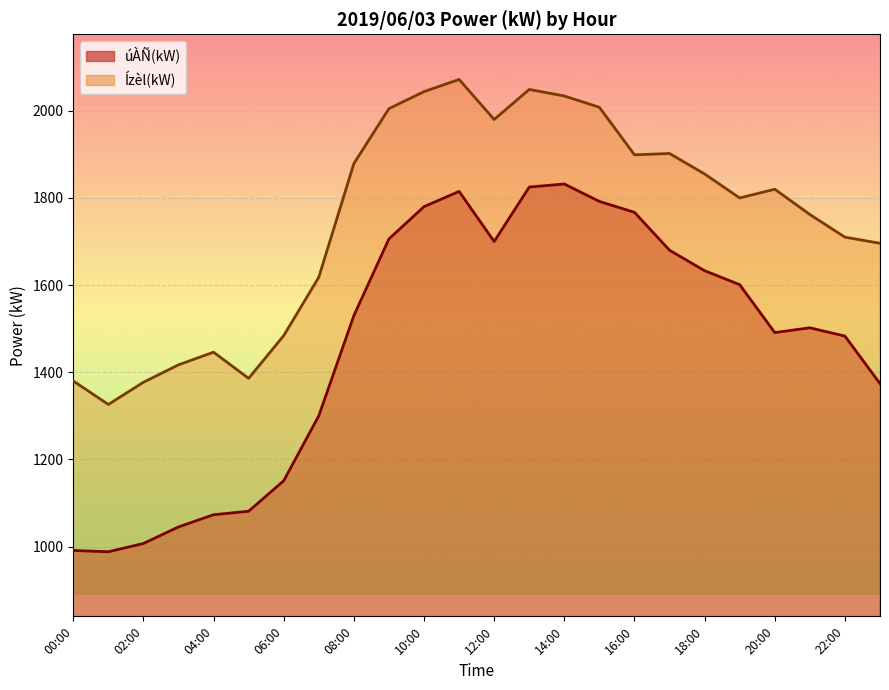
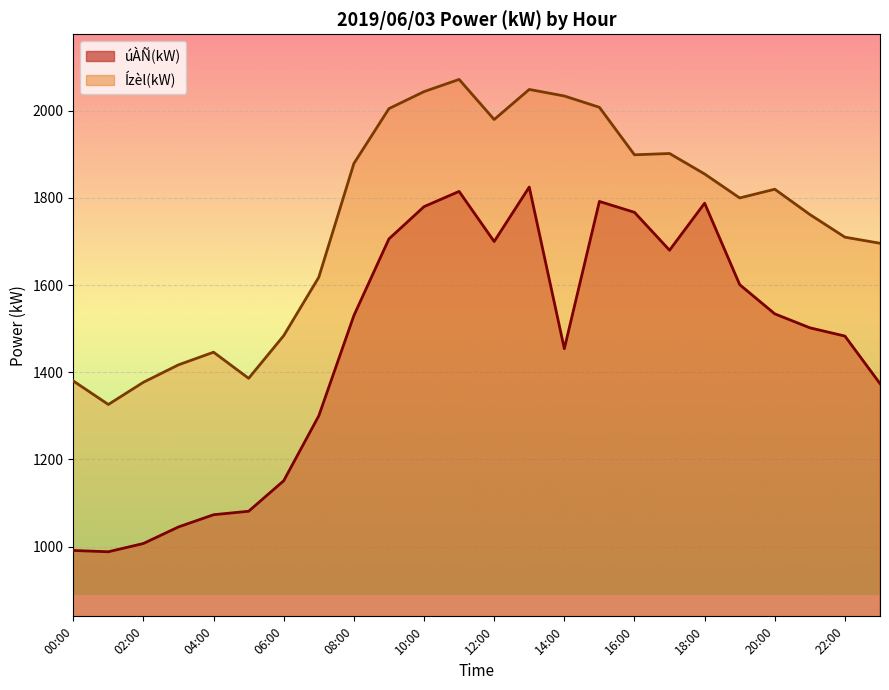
úÀÑ(kW), 14:00: 1830 -> 1450
úÀÑ(kW), 18:00: 1630 -> 1790
úÀÑ(kW), 20:00: 1490 -> 1530
